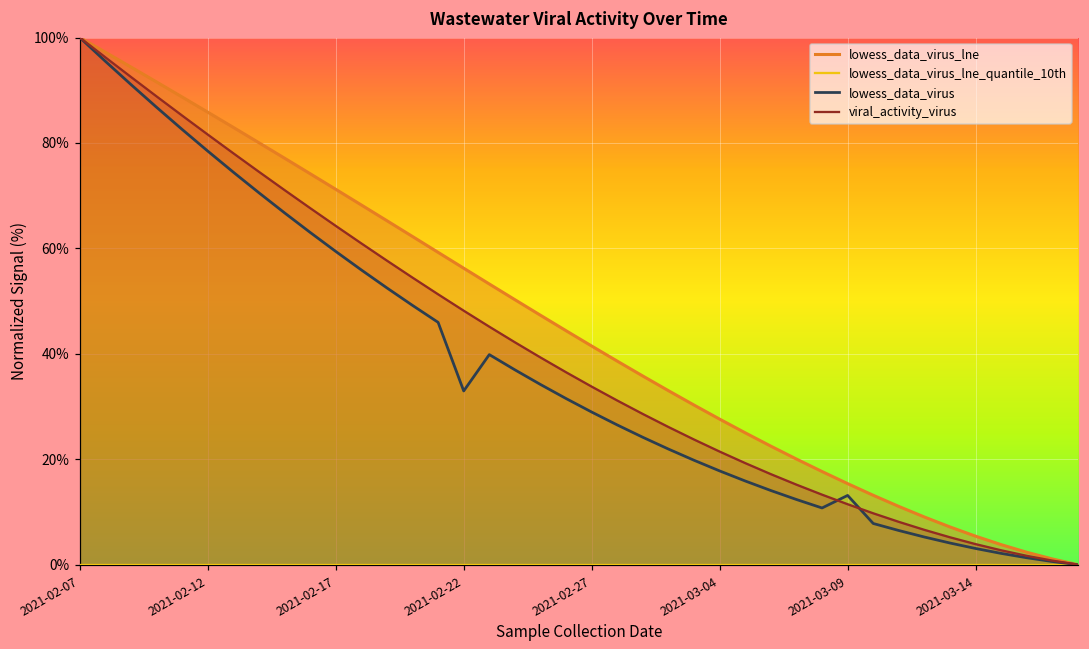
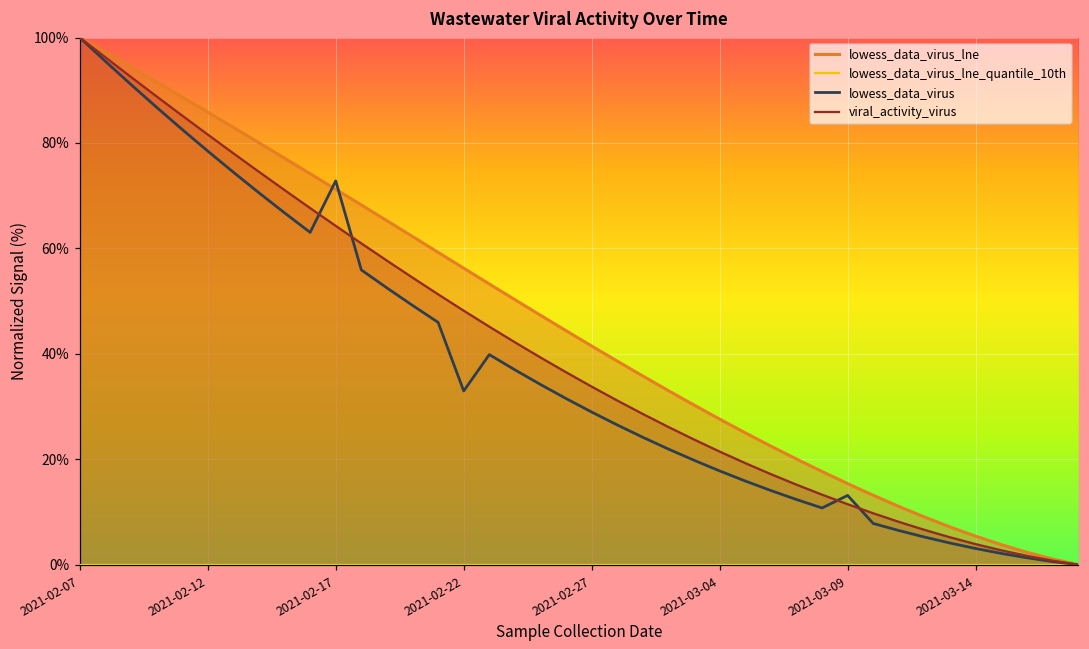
lowess_data_virus, 2021-02-17: 59% -> 73%
